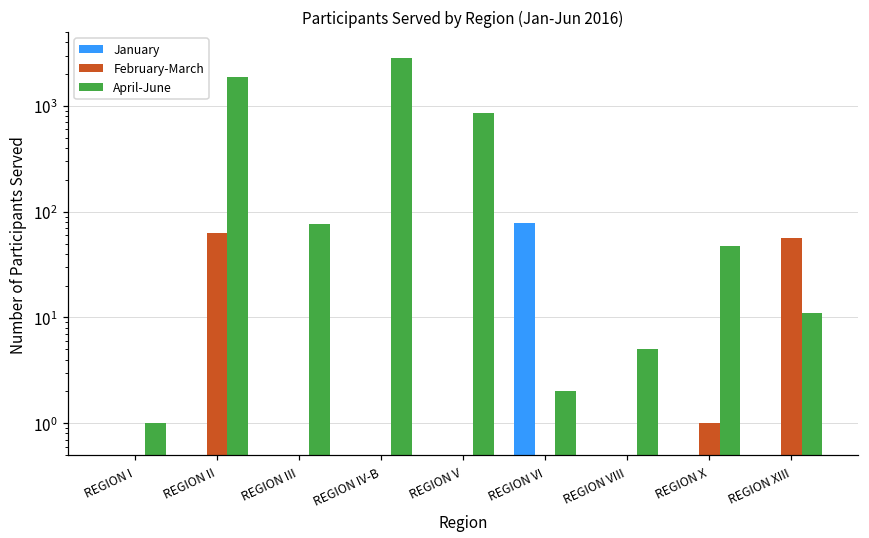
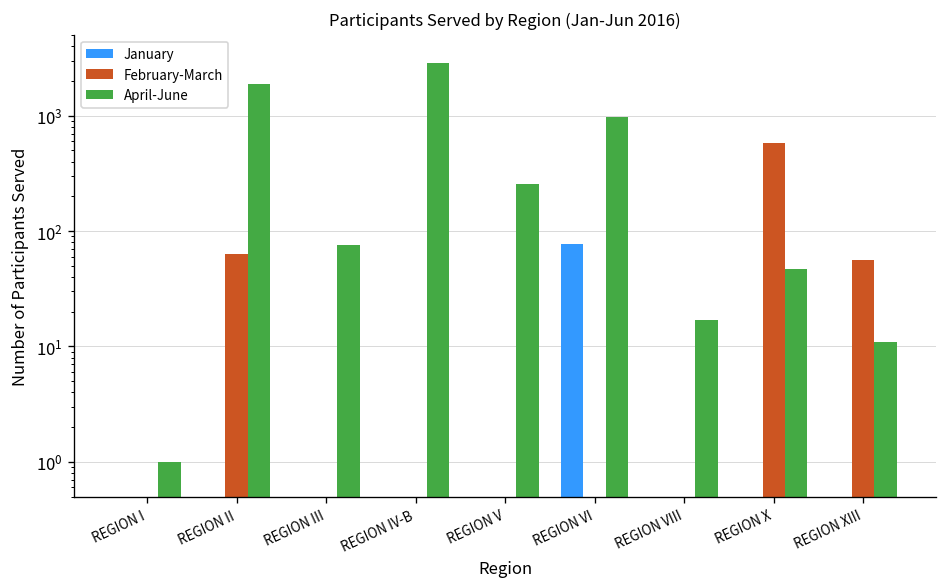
April-June, REGION V: 900 -> 260
April-June, REGION VI: 2 -> 1000
April-June, REGION VIII: 5 -> 17
February-March, REGION X: 1 -> 600
